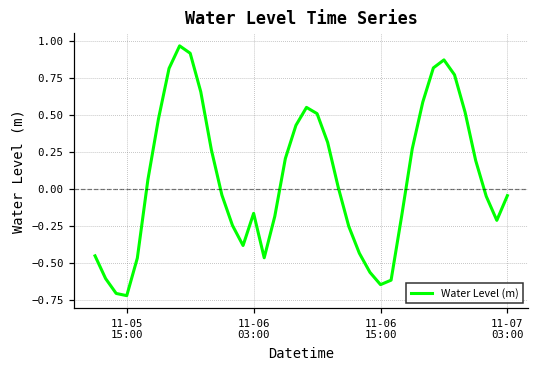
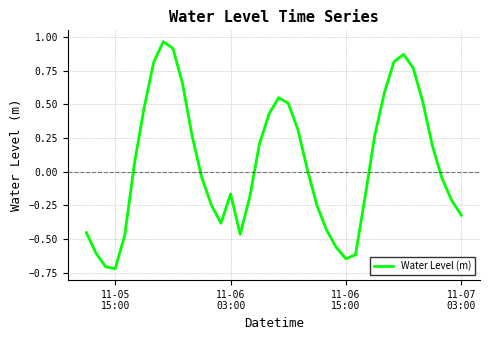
11-07 03:00: -0.05 -> -0.32
